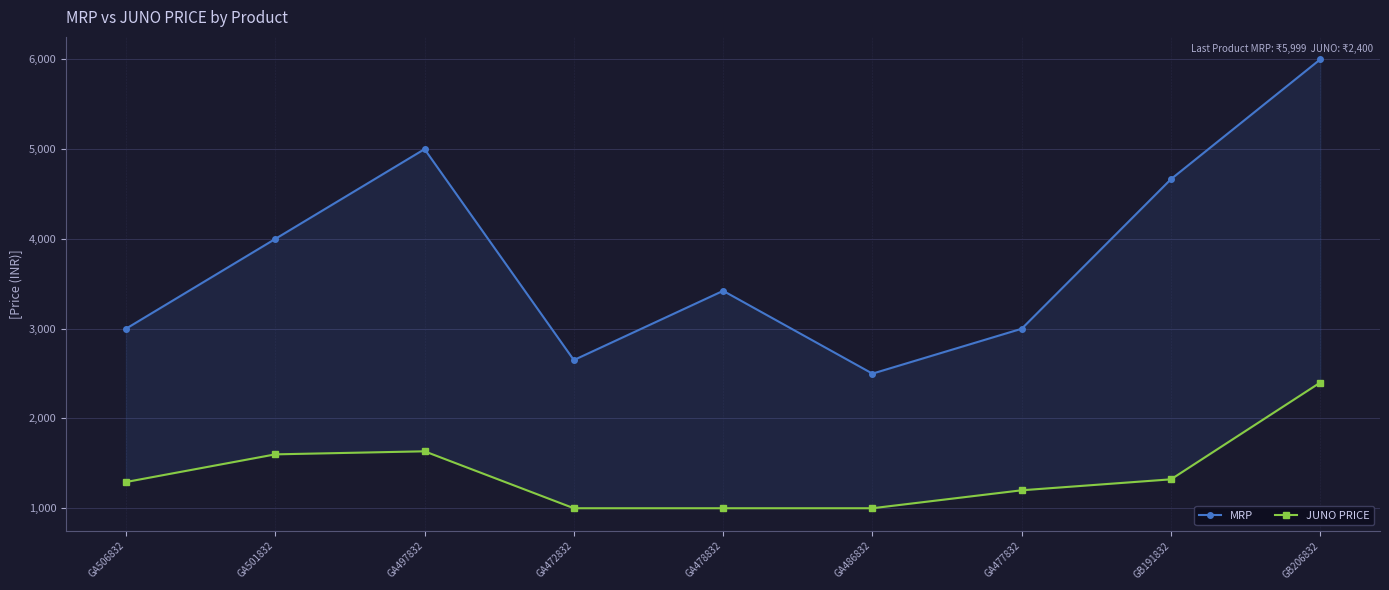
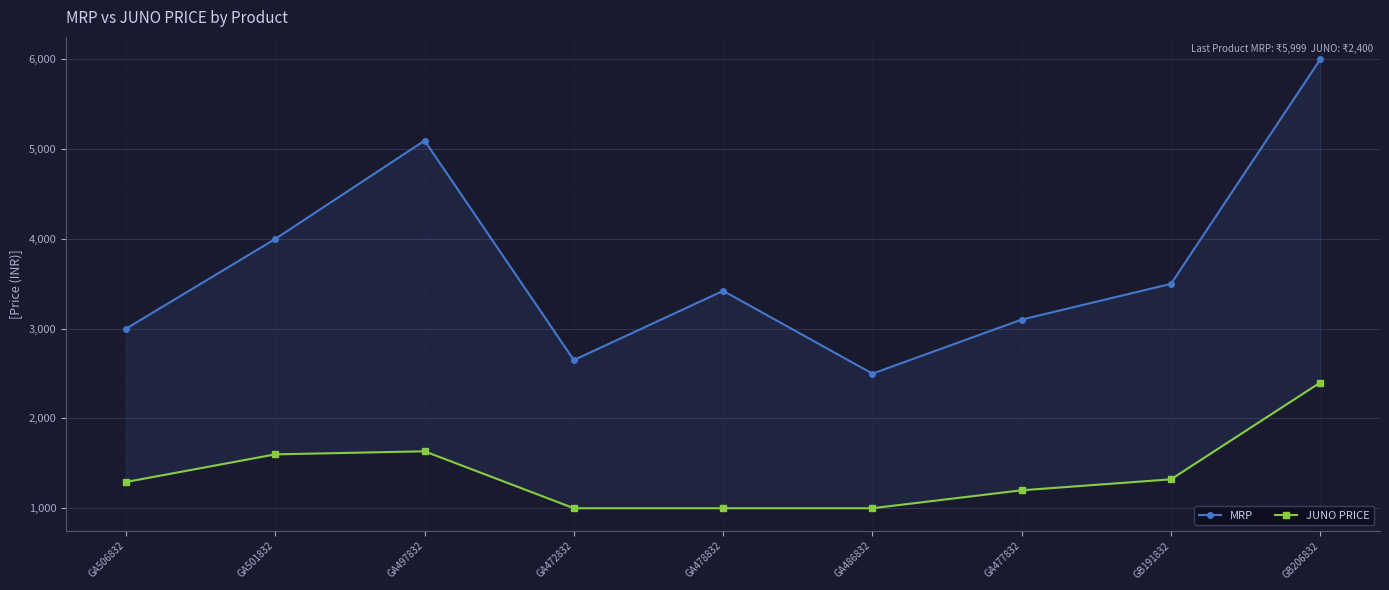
MRP, GA497832: 5,000 -> 5,100
MRP, GA477832: 3,000 -> 3,100
MRP, GB191832: 4,700 -> 3,500
